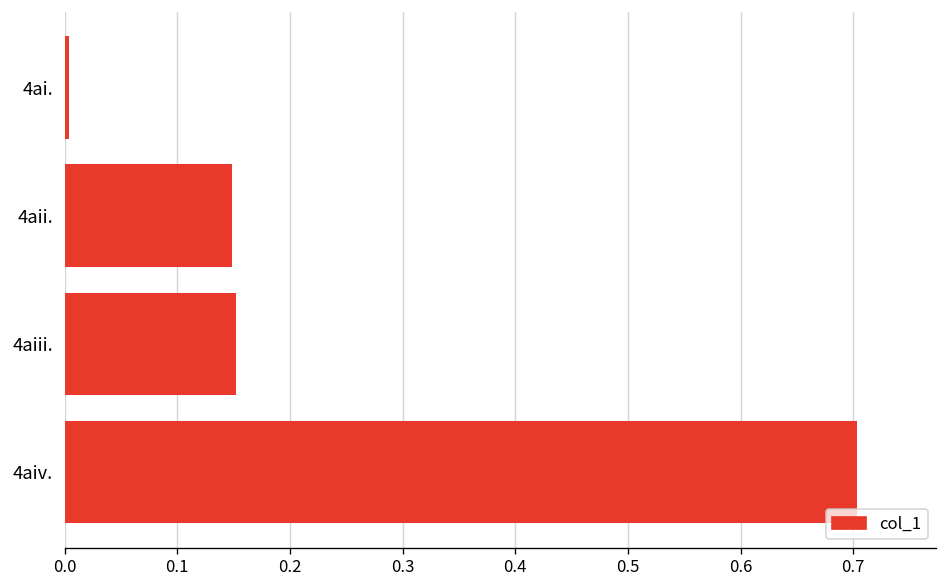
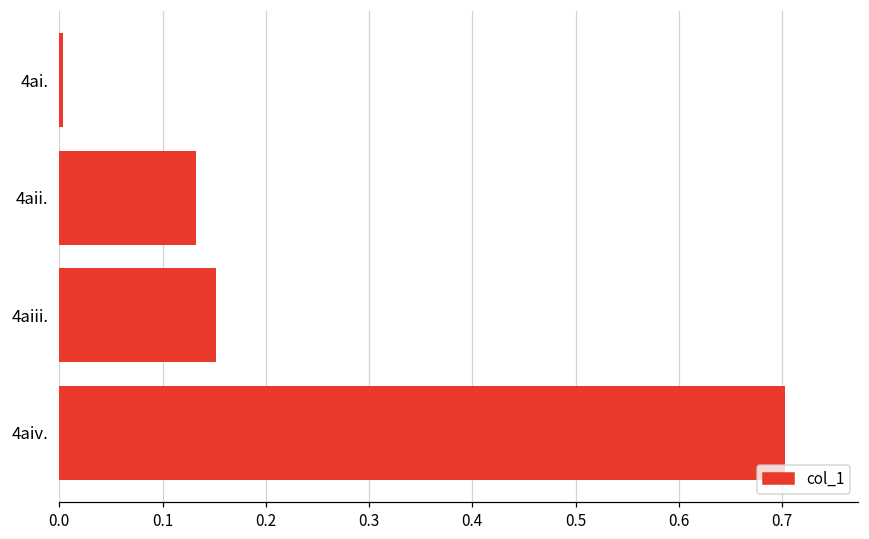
4aii.: 0.15 -> 0.13
